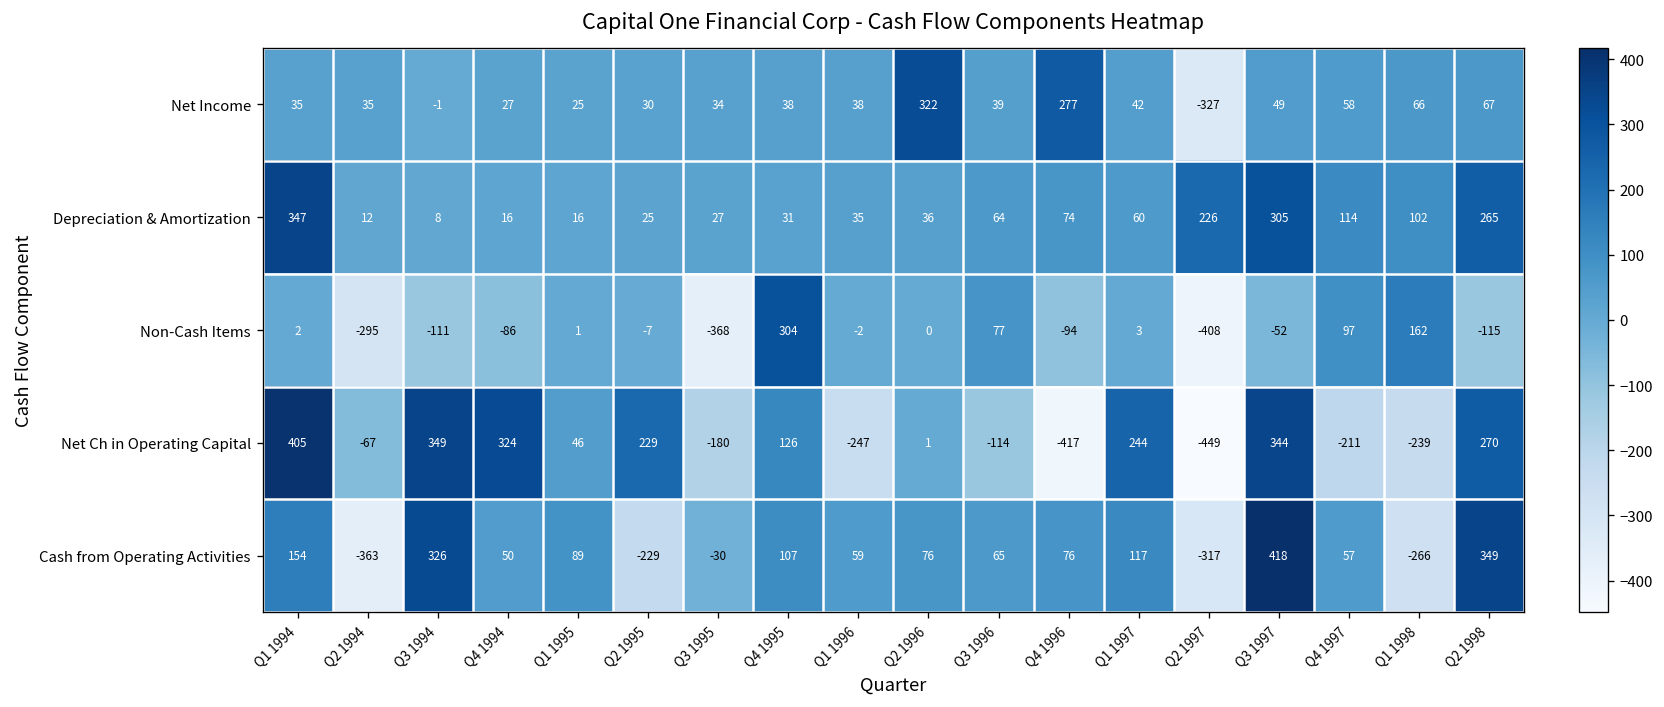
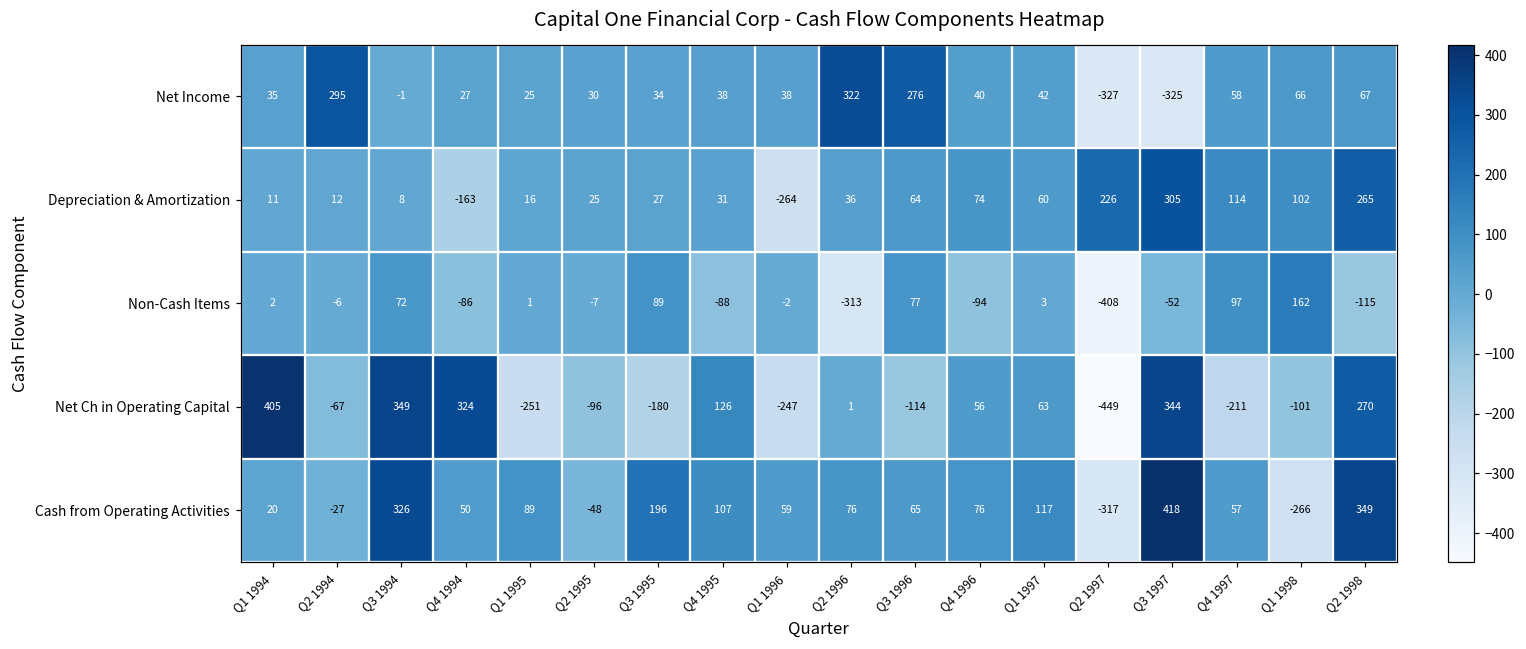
Net Income, Q2 1994: 35 -> 295
Net Income, Q3 1996: 39 -> 276
Net Income, Q4 1996: 277 -> 40
Net Income, Q3 1997: 49 -> -325
Depreciation & Amortization, Q1 1994: 347 -> 11
Depreciation & Amortization, Q4 1994: 16 -> -163
Depreciation & Amortization, Q1 1996: 35 -> -264
Non-Cash Items, Q2 1994: -295 -> -6
Non-Cash Items, Q3 1994: -111 -> 72
Non-Cash Items, Q3 1995: -368 -> 89
Non-Cash Items, Q4 1995: 304 -> -88
Non-Cash Items, Q2 1996: 0 -> -313
Net Ch in Operating Capital, Q1 1995: 46 -> -251
Net Ch in Operating Capital, Q2 1995: 229 -> -96
Net Ch in Operating Capital, Q4 1996: -417 -> 56
Net Ch in Operating Capital, Q1 1997: 244 -> 63
Net Ch in Operating Capital, Q1 1998: -239 -> -101
Cash from Operating Activities, Q1 1994: 154 -> 20
Cash from Operating Activities, Q2 1994: -363 -> -27
Cash from Operating Activities, Q2 1995: -229 -> -48
Cash from Operating Activities, Q3 1995: -30 -> 196
